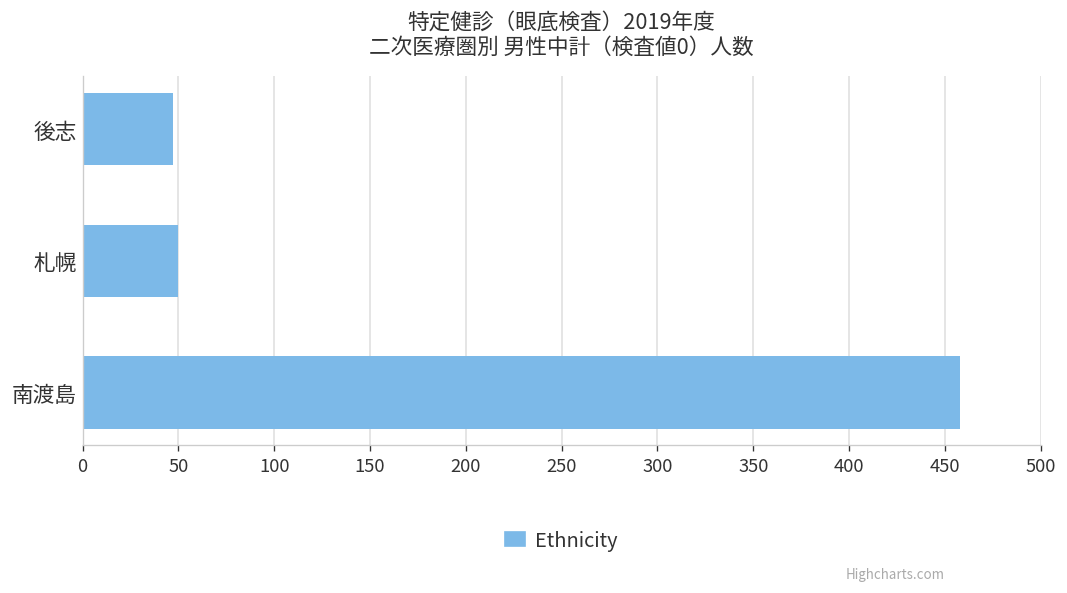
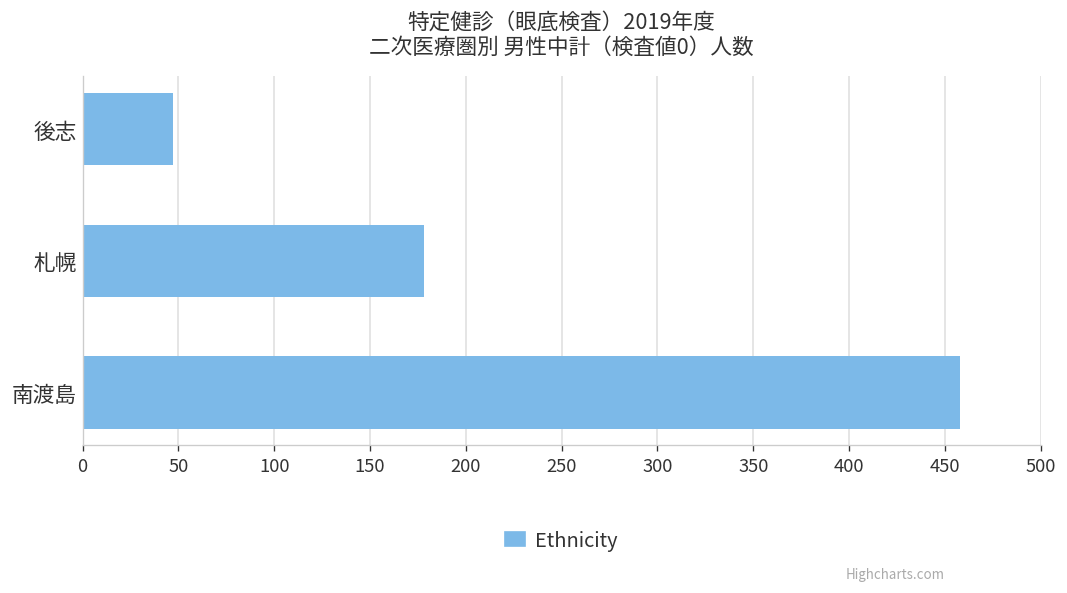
札幌: 50 -> 178
